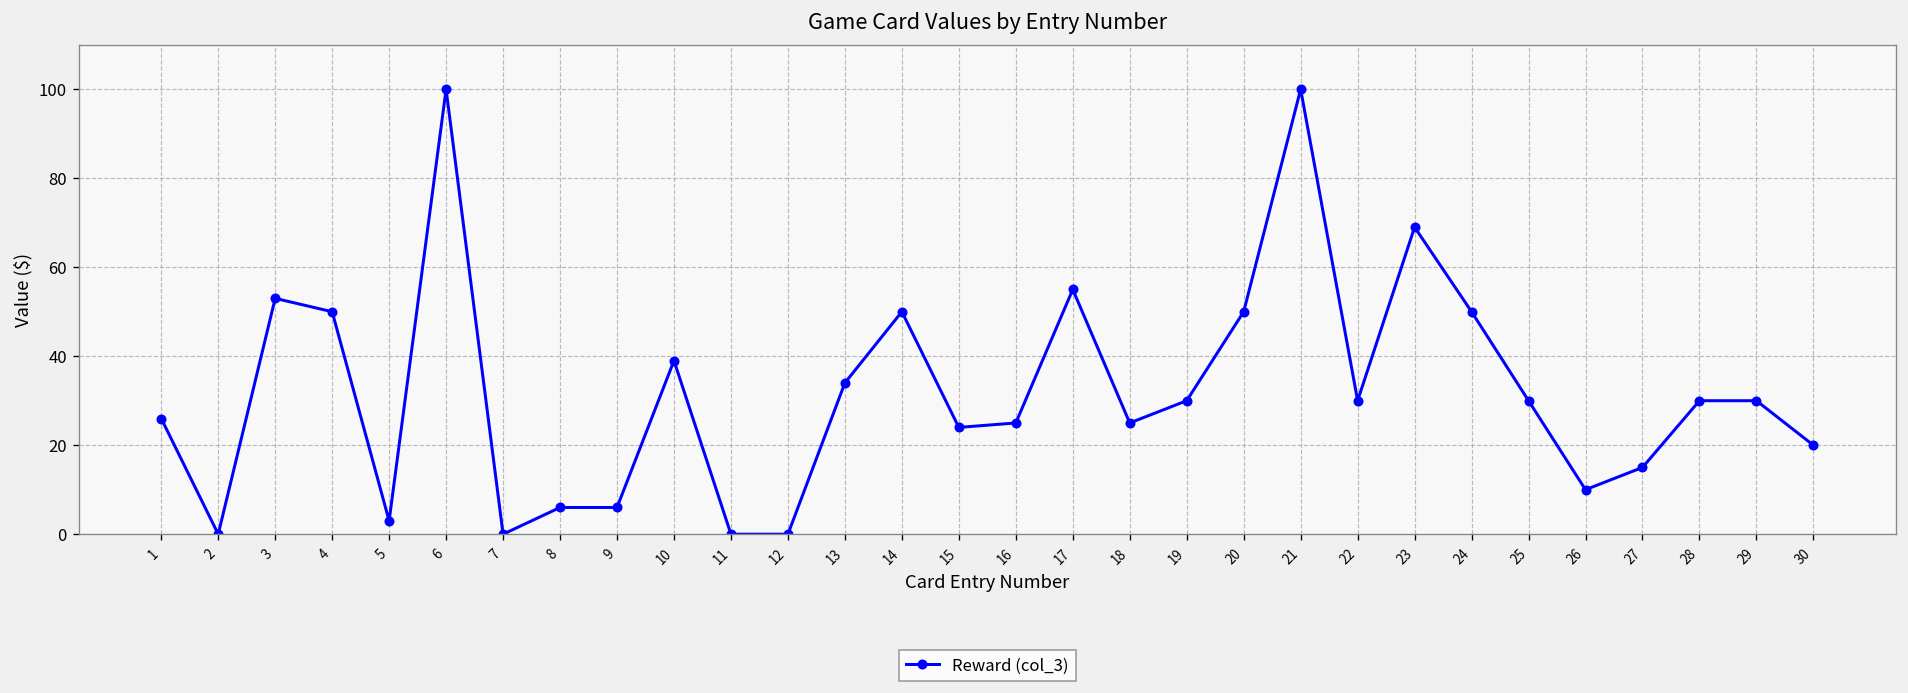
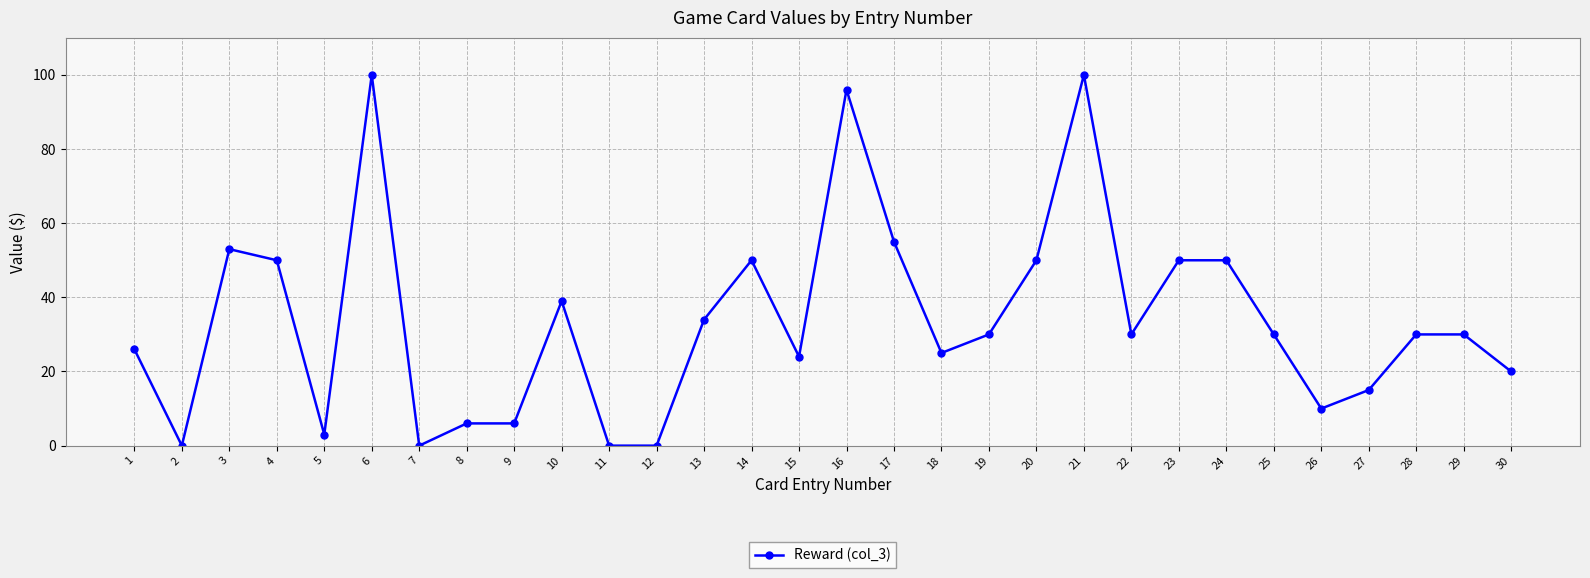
16: 25 -> 96
23: 69 -> 50
